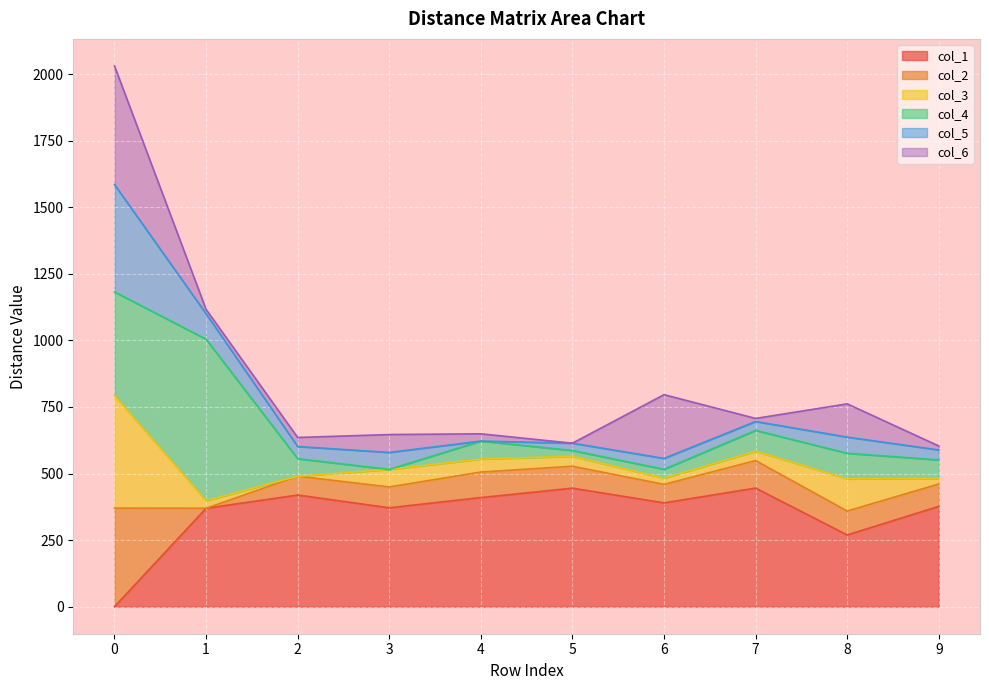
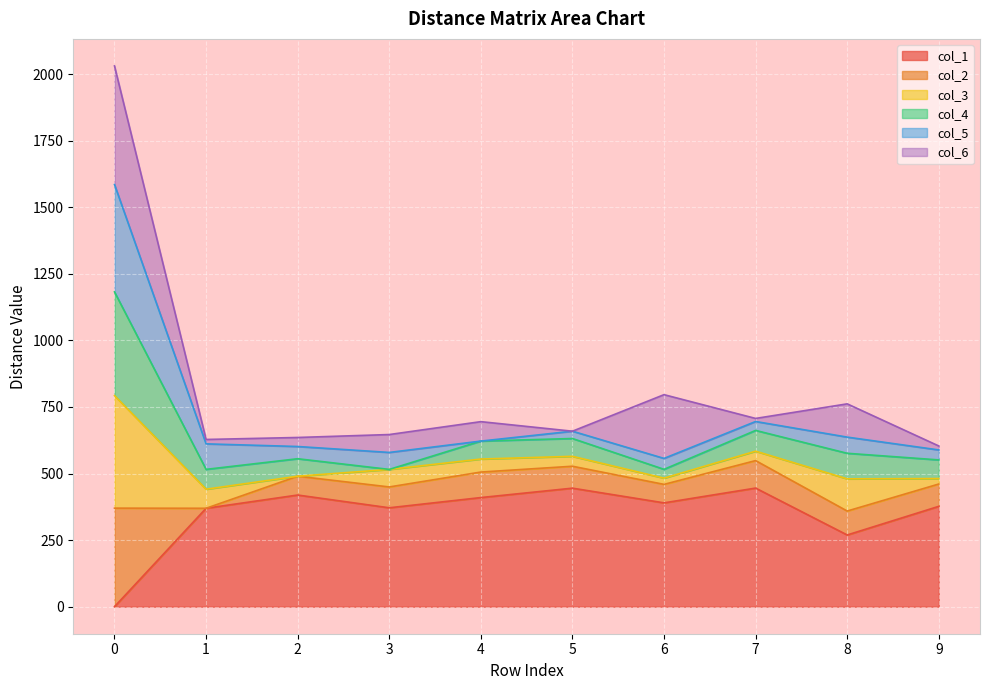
col_3, 1: 30 -> 70
col_4, 1: 610 -> 70
col_6, 4: 30 -> 70
col_4, 5: 20 -> 70
